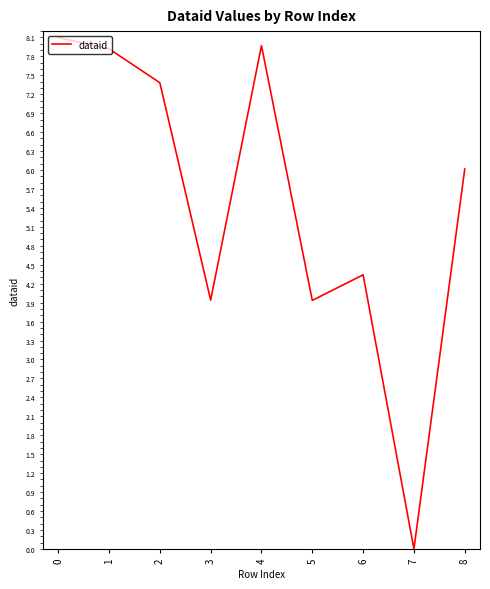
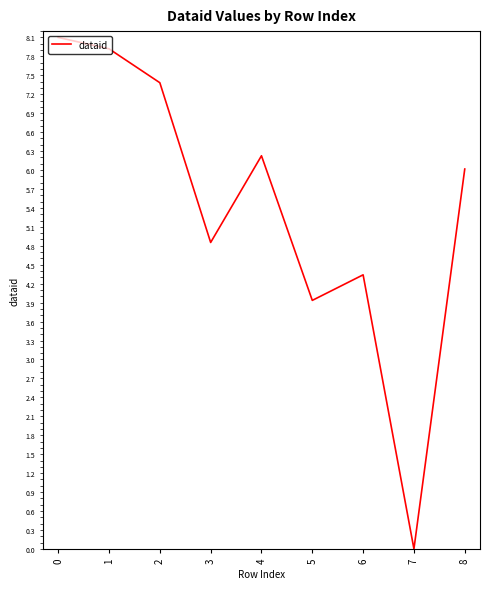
3: 3.9 -> 4.9
4: 8.0 -> 6.2
